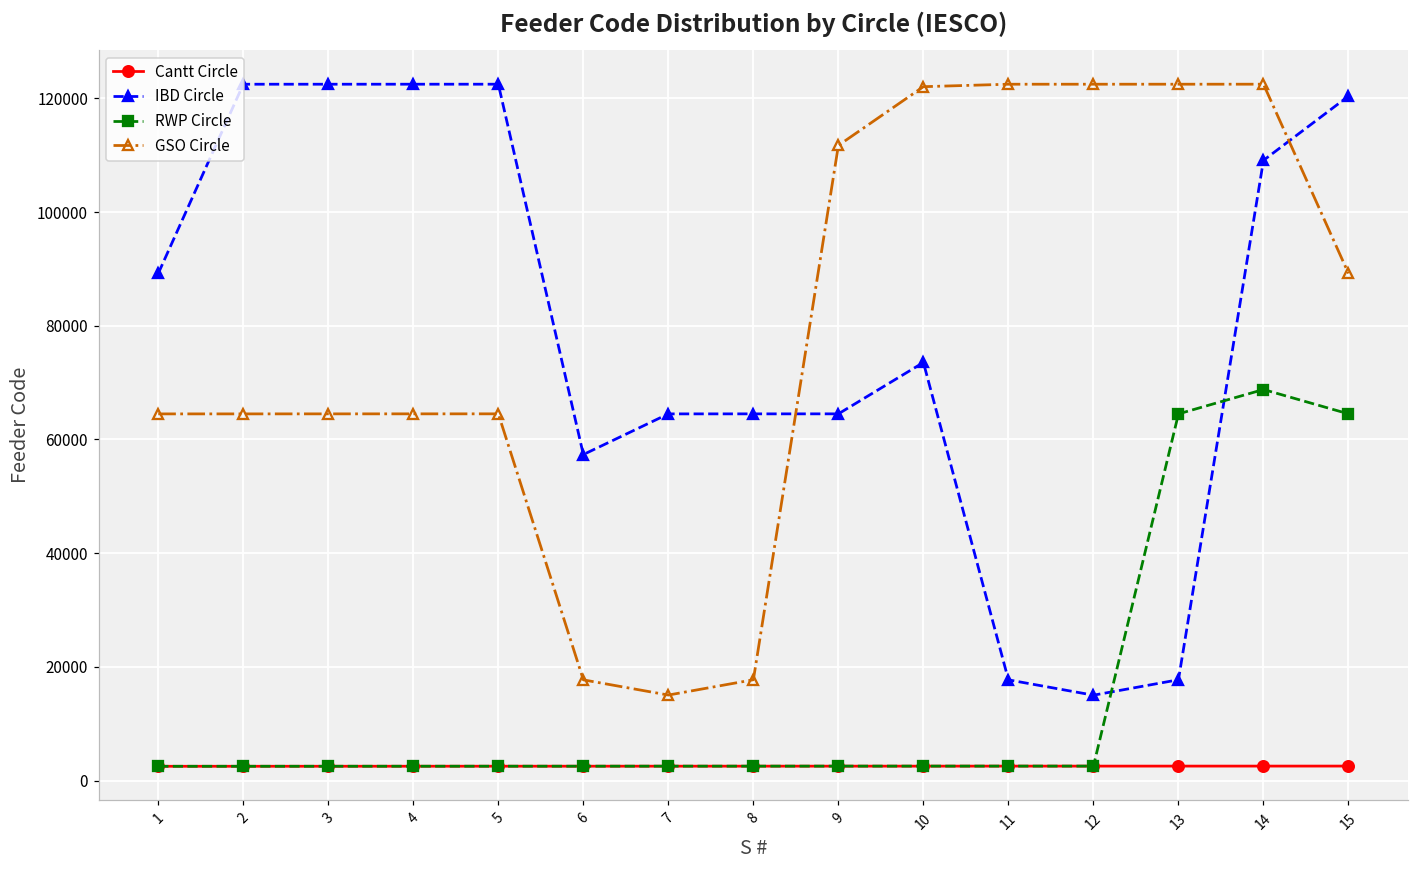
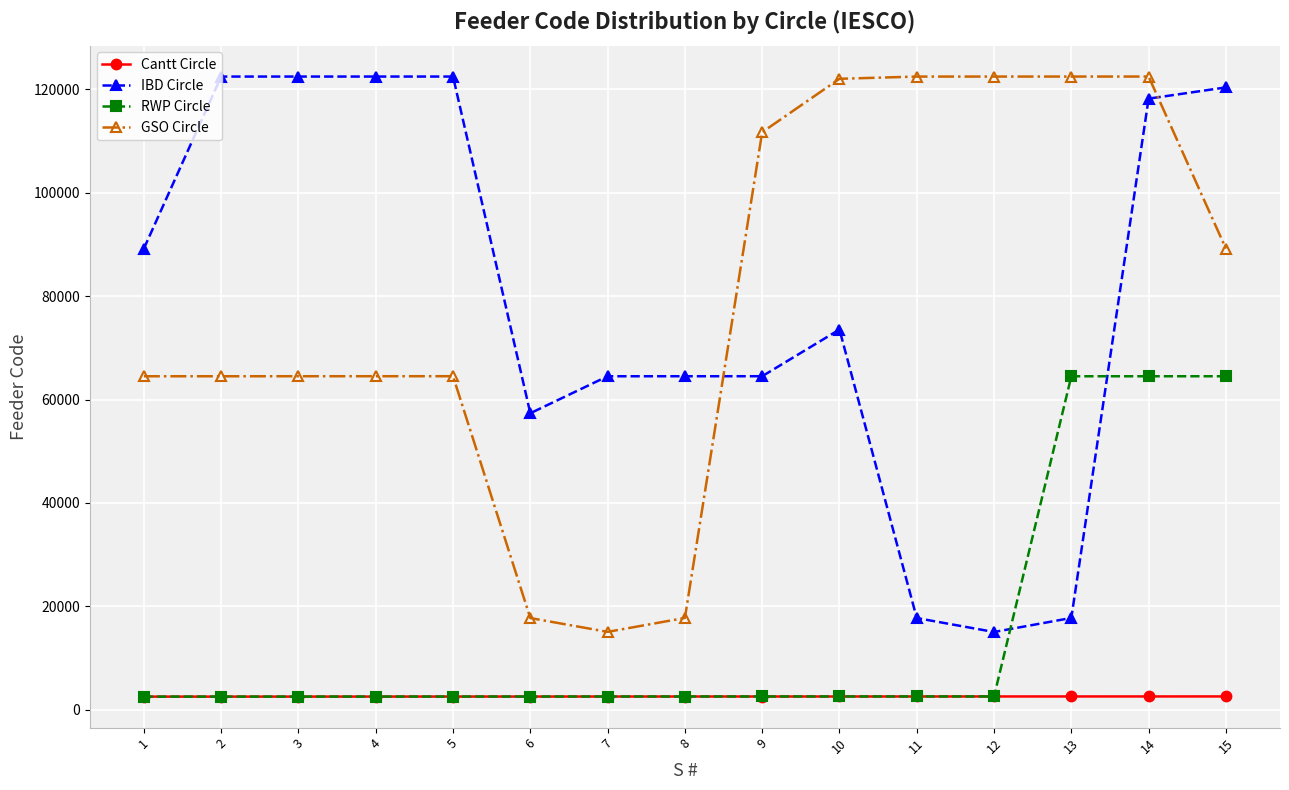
IBD Circle, 14: 109000 -> 118000
RWP Circle, 14: 69000 -> 65000
